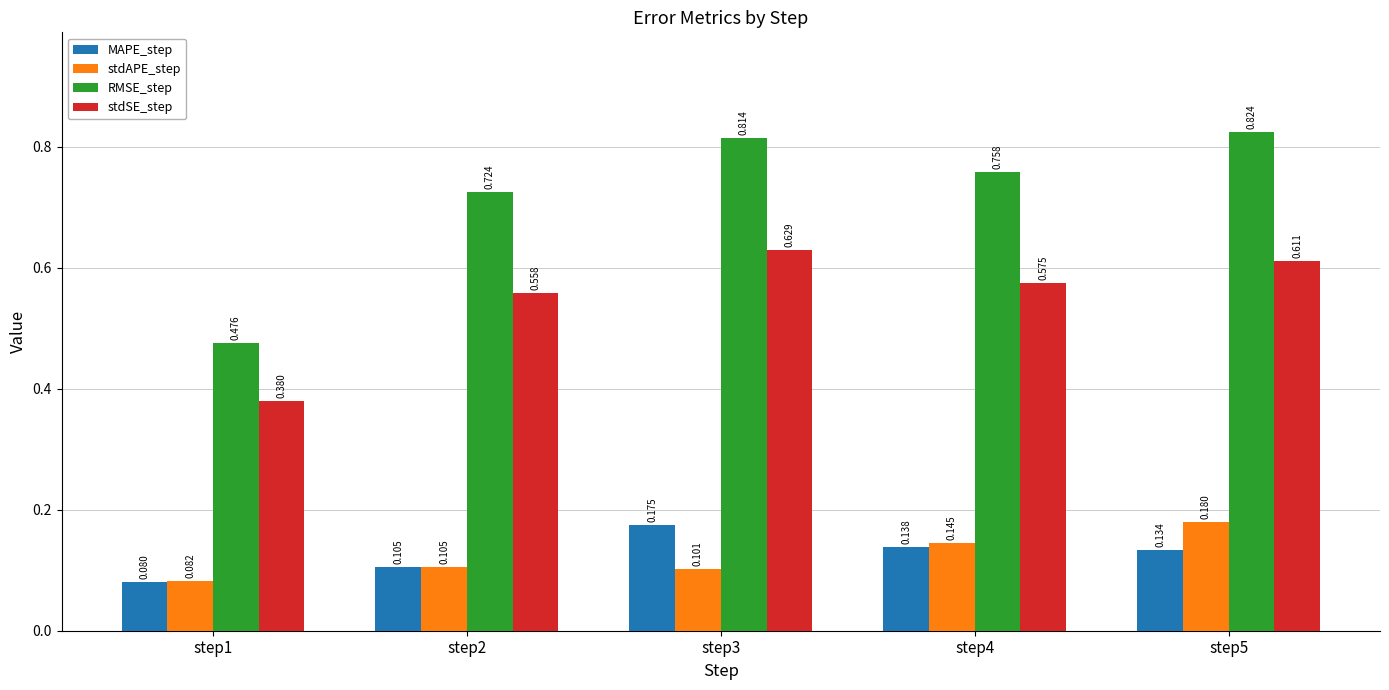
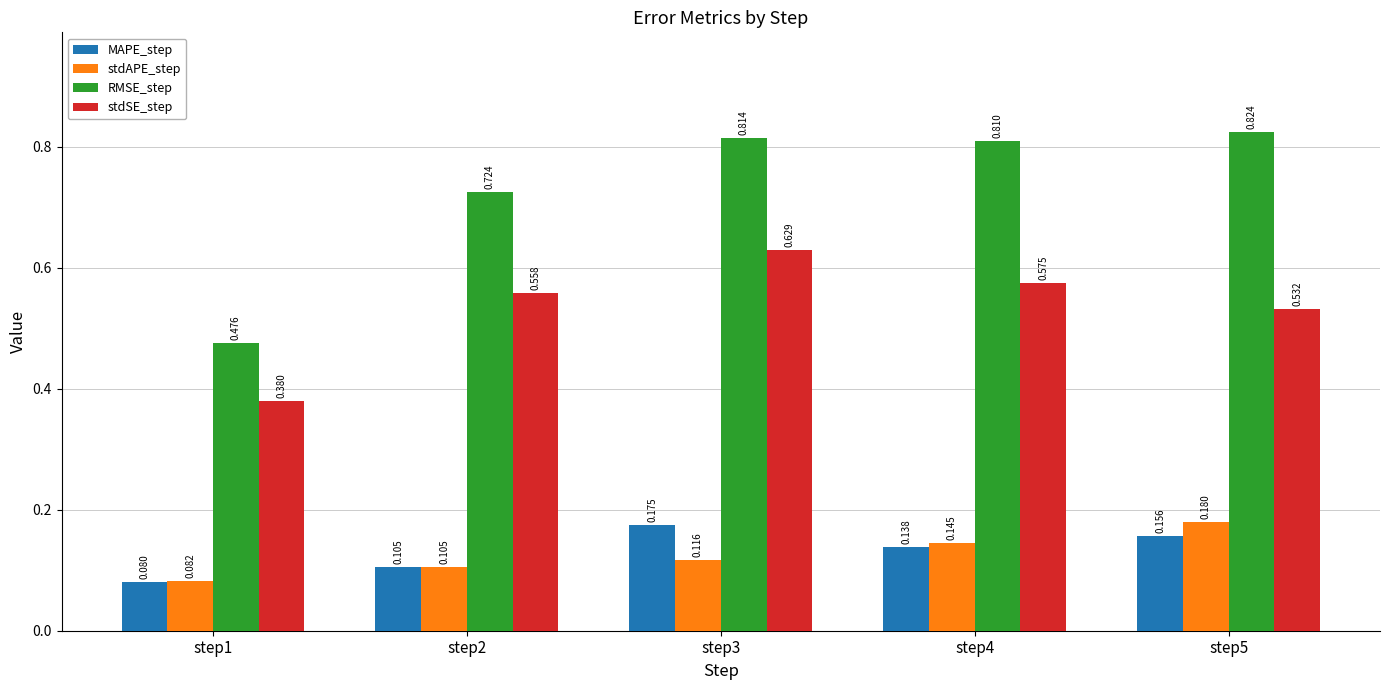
stdAPE_step, step3: 0.101 -> 0.116
RMSE_step, step4: 0.758 -> 0.810
MAPE_step, step5: 0.134 -> 0.156
stdSE_step, step5: 0.611 -> 0.532
